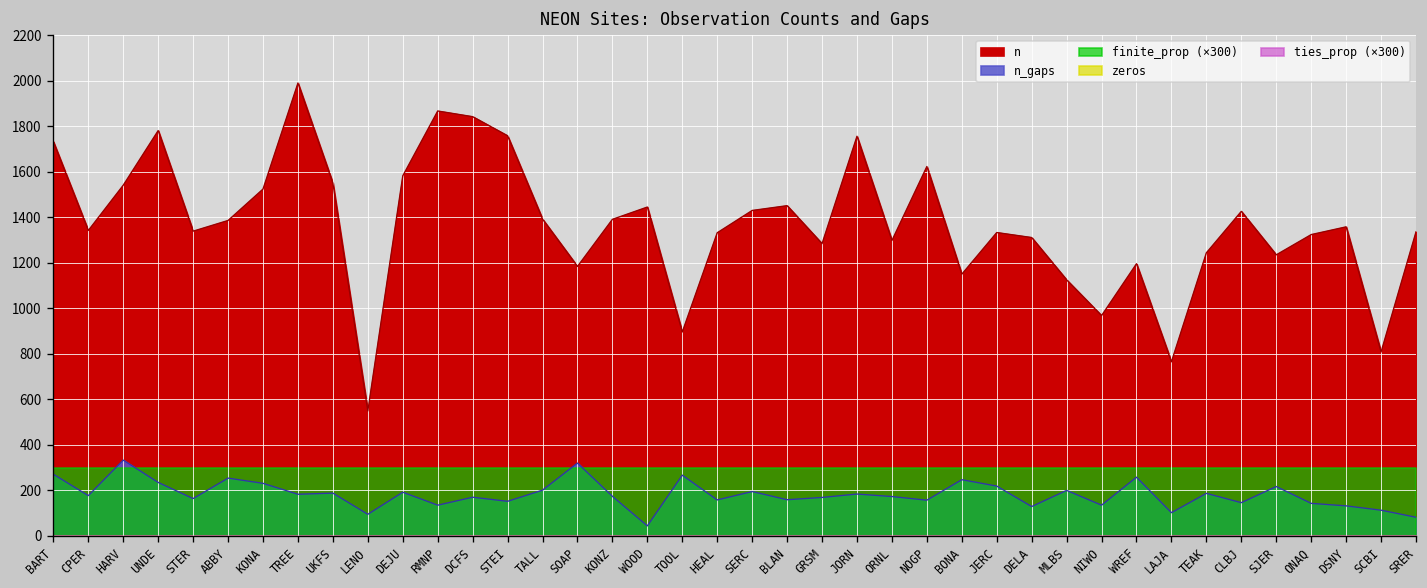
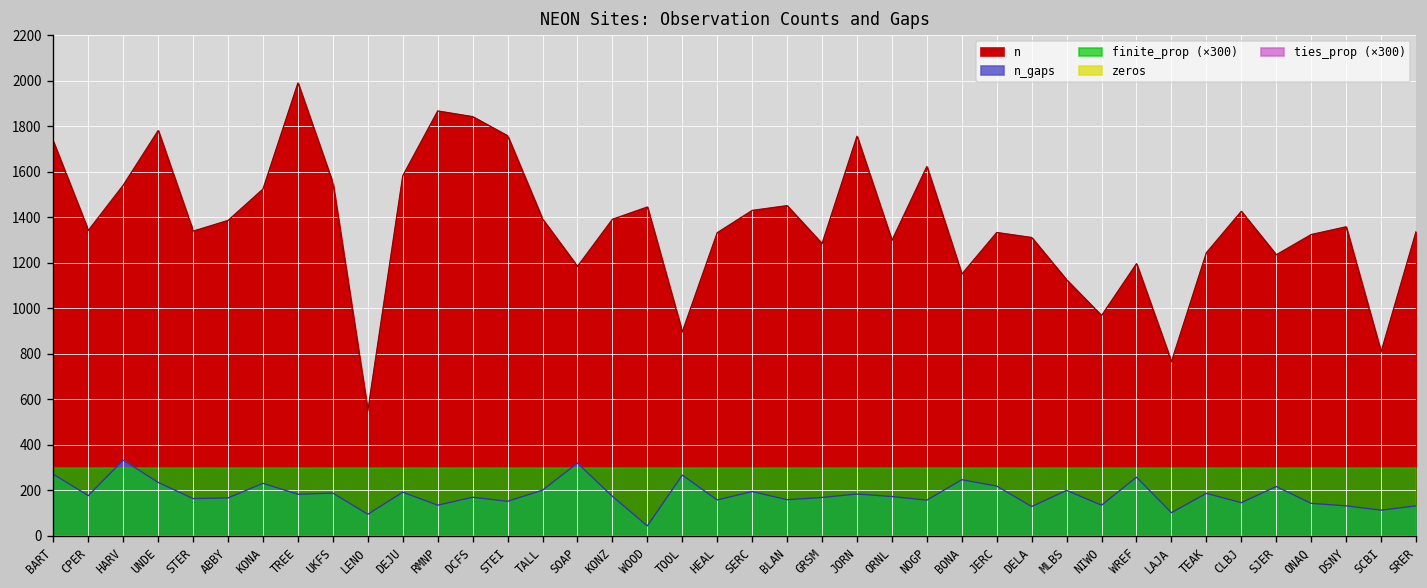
n_gaps, ABBY: 250 -> 170
n_gaps, SRER: 80 -> 130
